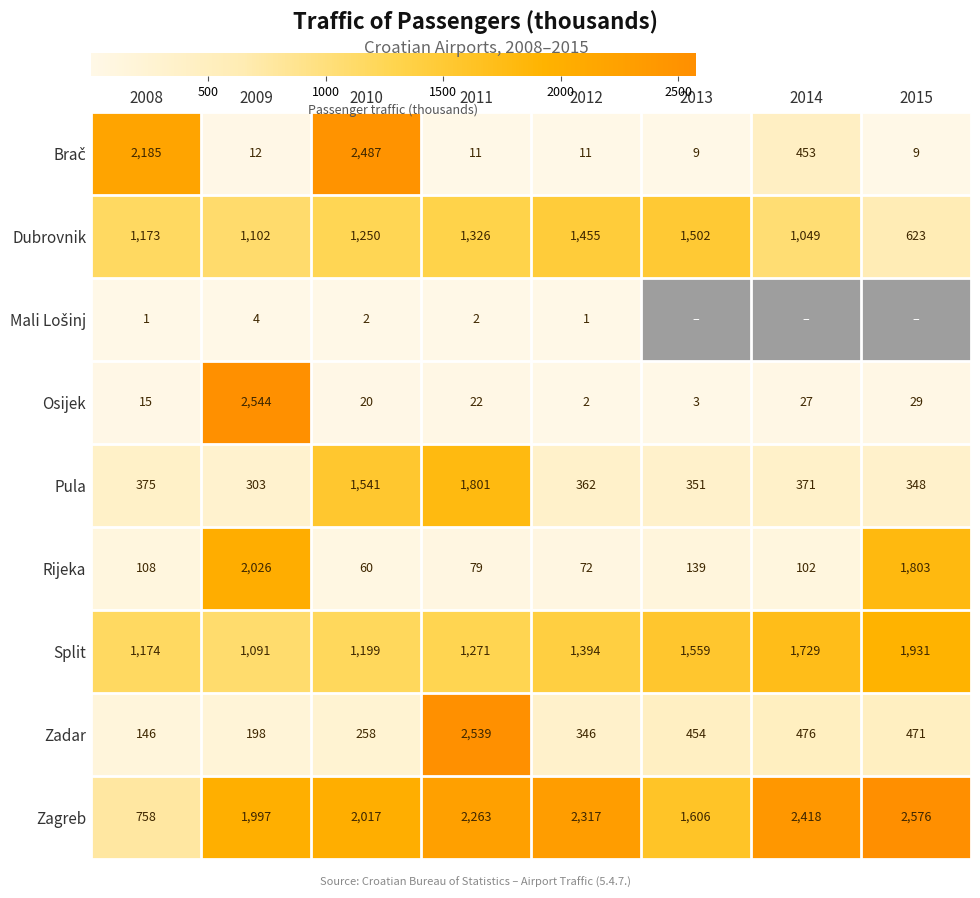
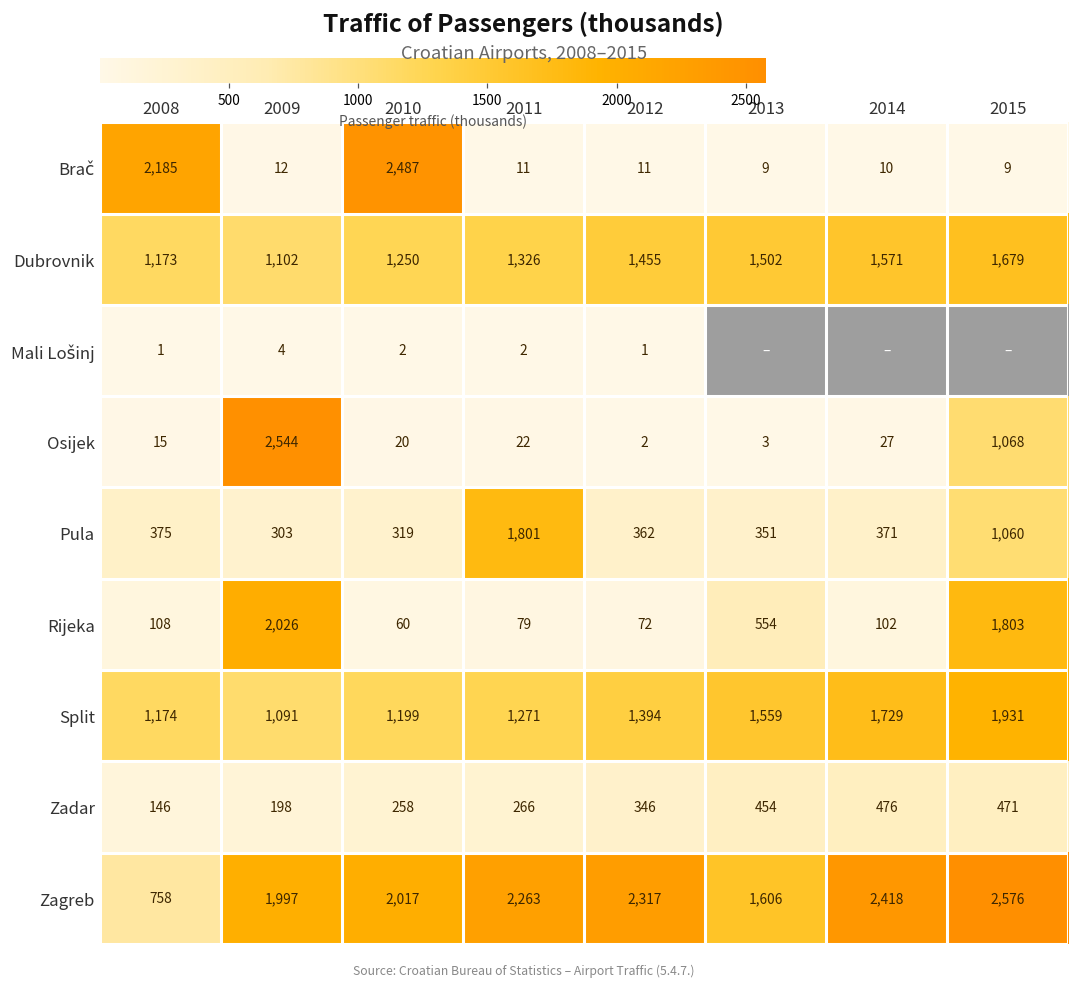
Brač, 2014: 453 -> 10
Dubrovnik, 2014: 1,049 -> 1,571
Dubrovnik, 2015: 623 -> 1,679
Osijek, 2015: 29 -> 1,068
Pula, 2010: 1,541 -> 319
Pula, 2015: 348 -> 1,060
Rijeka, 2013: 139 -> 554
Zadar, 2011: 2,539 -> 266
